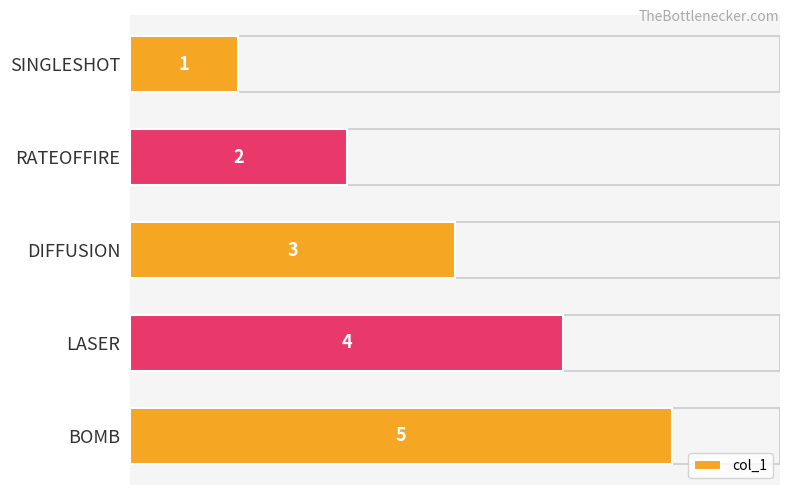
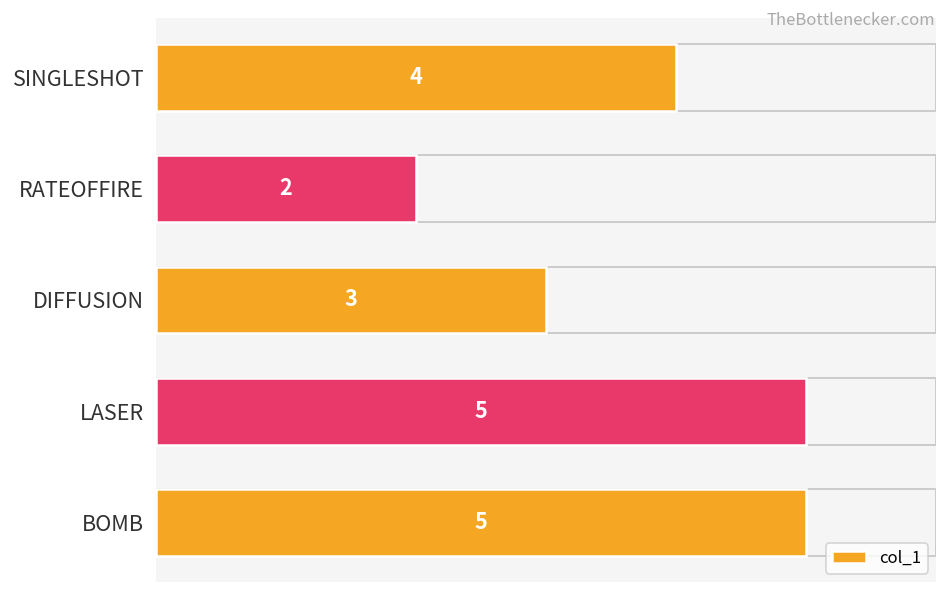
SINGLESHOT: 1 -> 4
LASER: 4 -> 5
